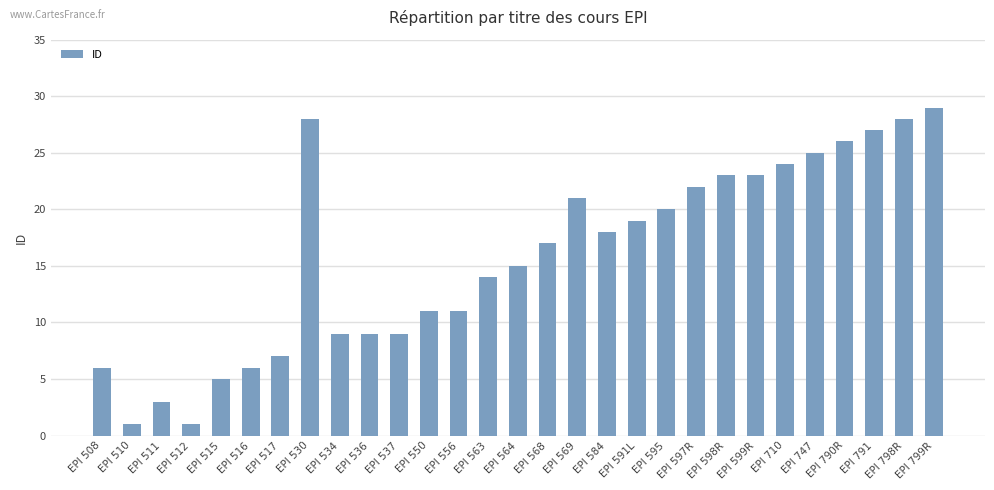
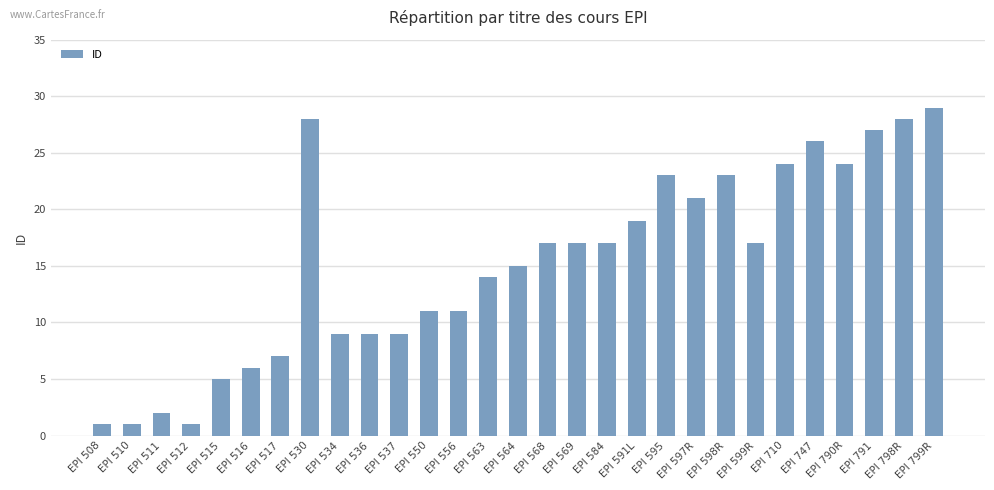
EPI 508: 6 -> 1
EPI 511: 3 -> 2
EPI 569: 21 -> 17
EPI 584: 18 -> 17
EPI 595: 20 -> 23
EPI 597R: 22 -> 21
EPI 599R: 23 -> 17
EPI 747: 25 -> 26
EPI 790R: 26 -> 24
